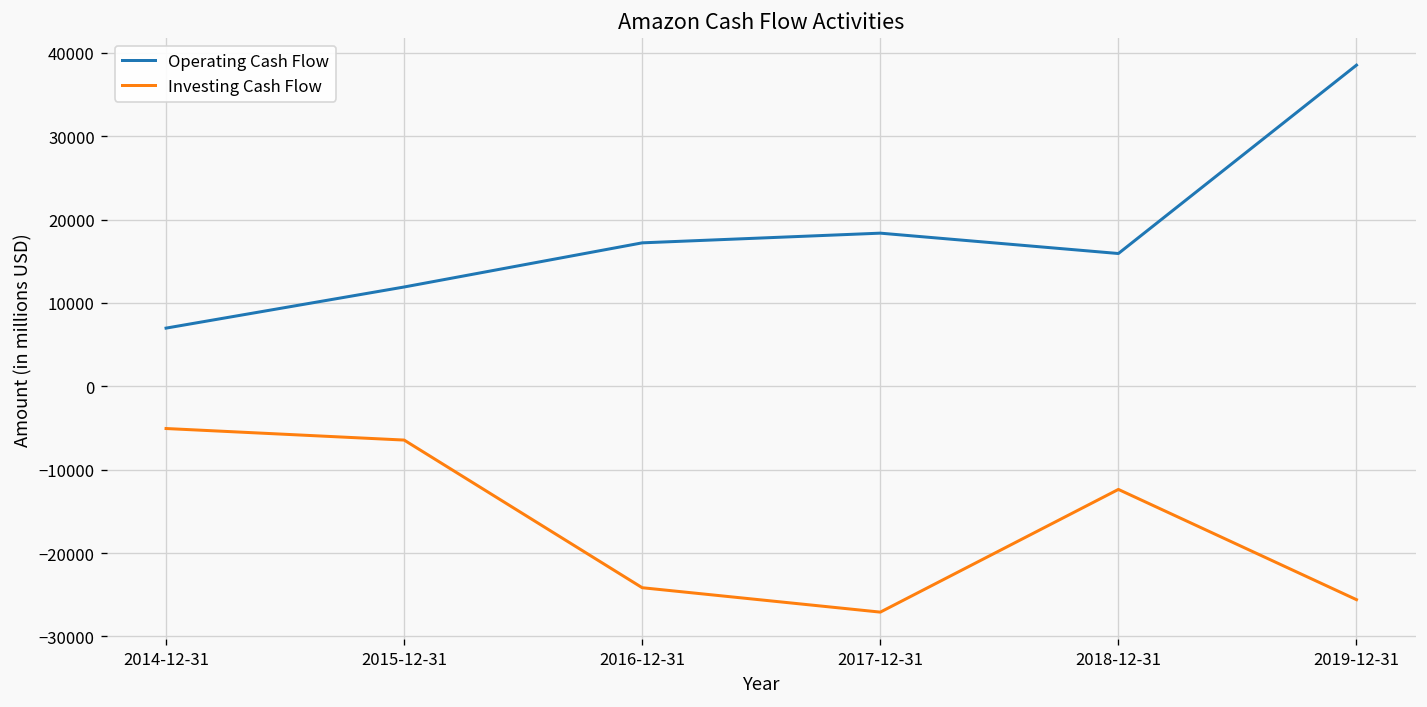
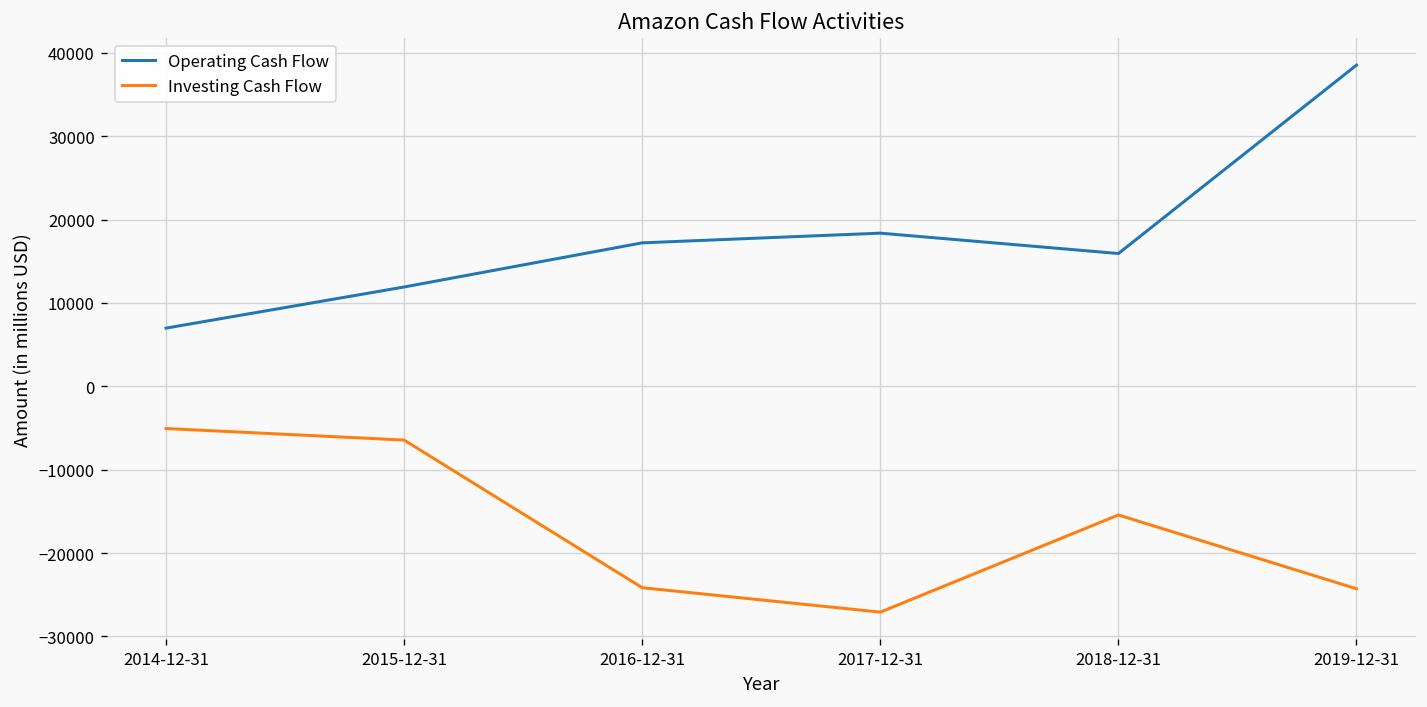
Investing Cash Flow, 2018-12-31: -12000 -> -15000
Investing Cash Flow, 2019-12-31: -26000 -> -24000
